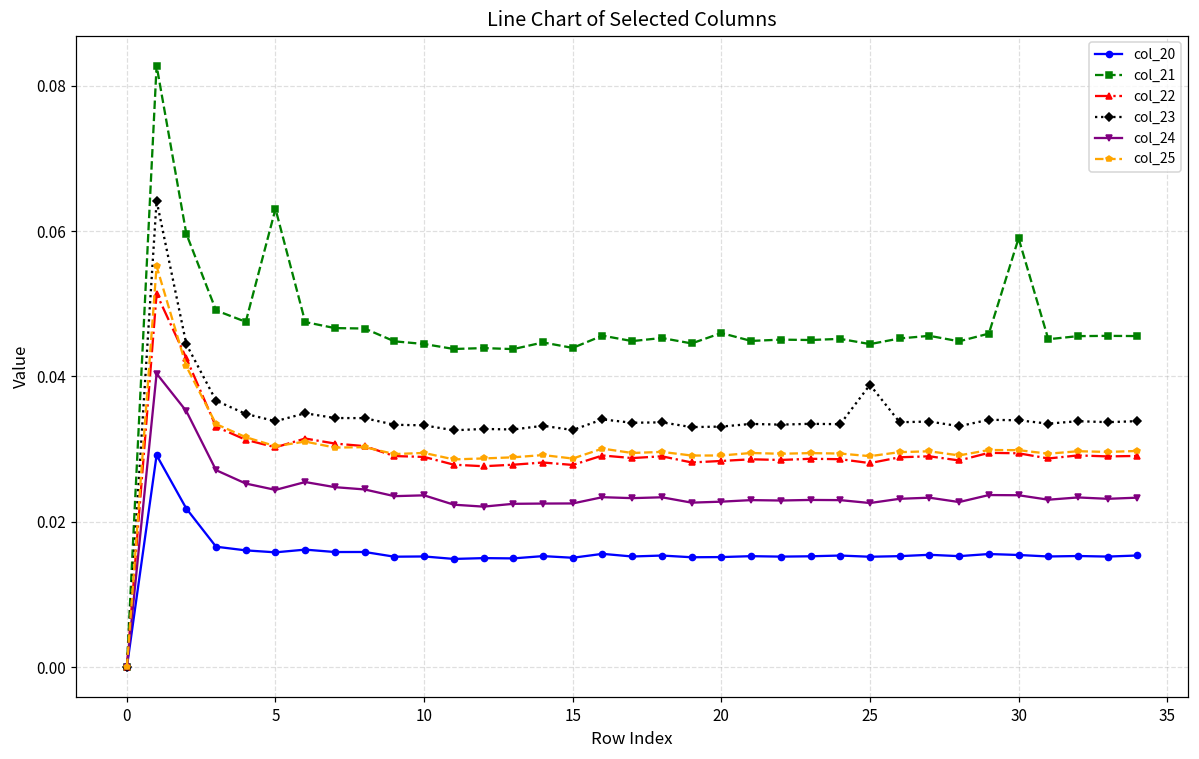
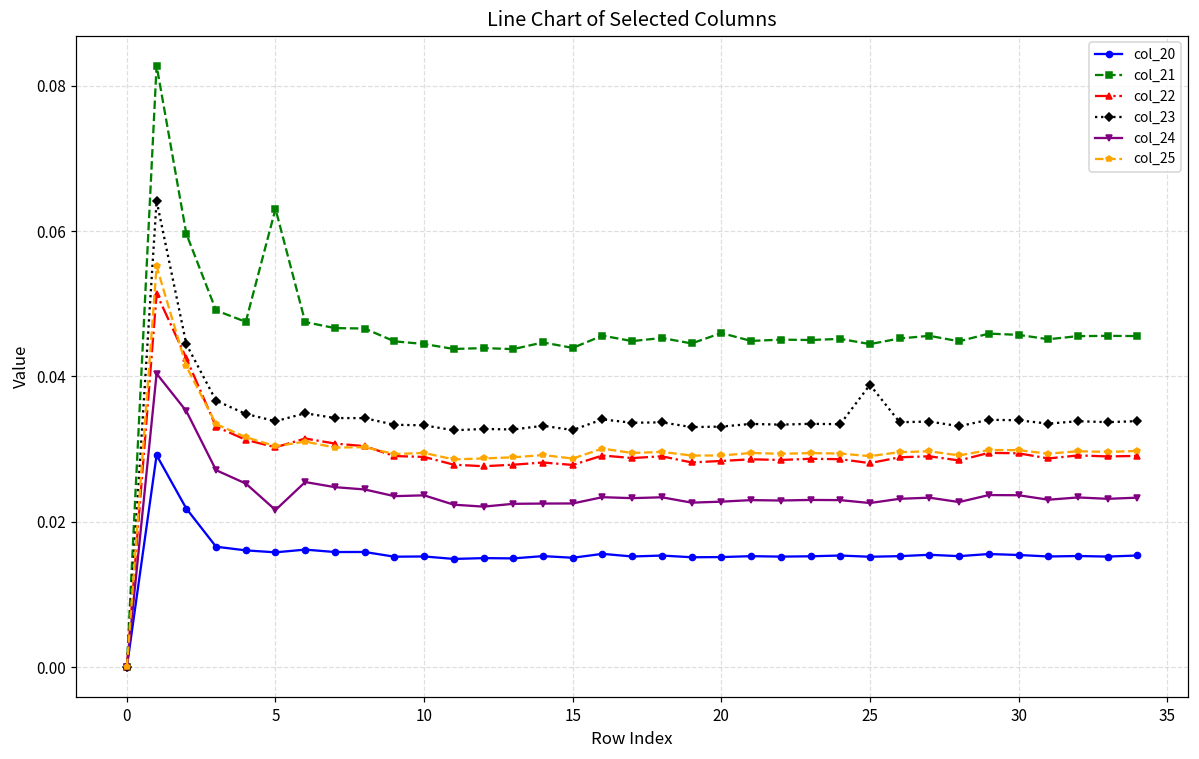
col_24, 5: 0.024 -> 0.022
col_21, 30: 0.059 -> 0.046
